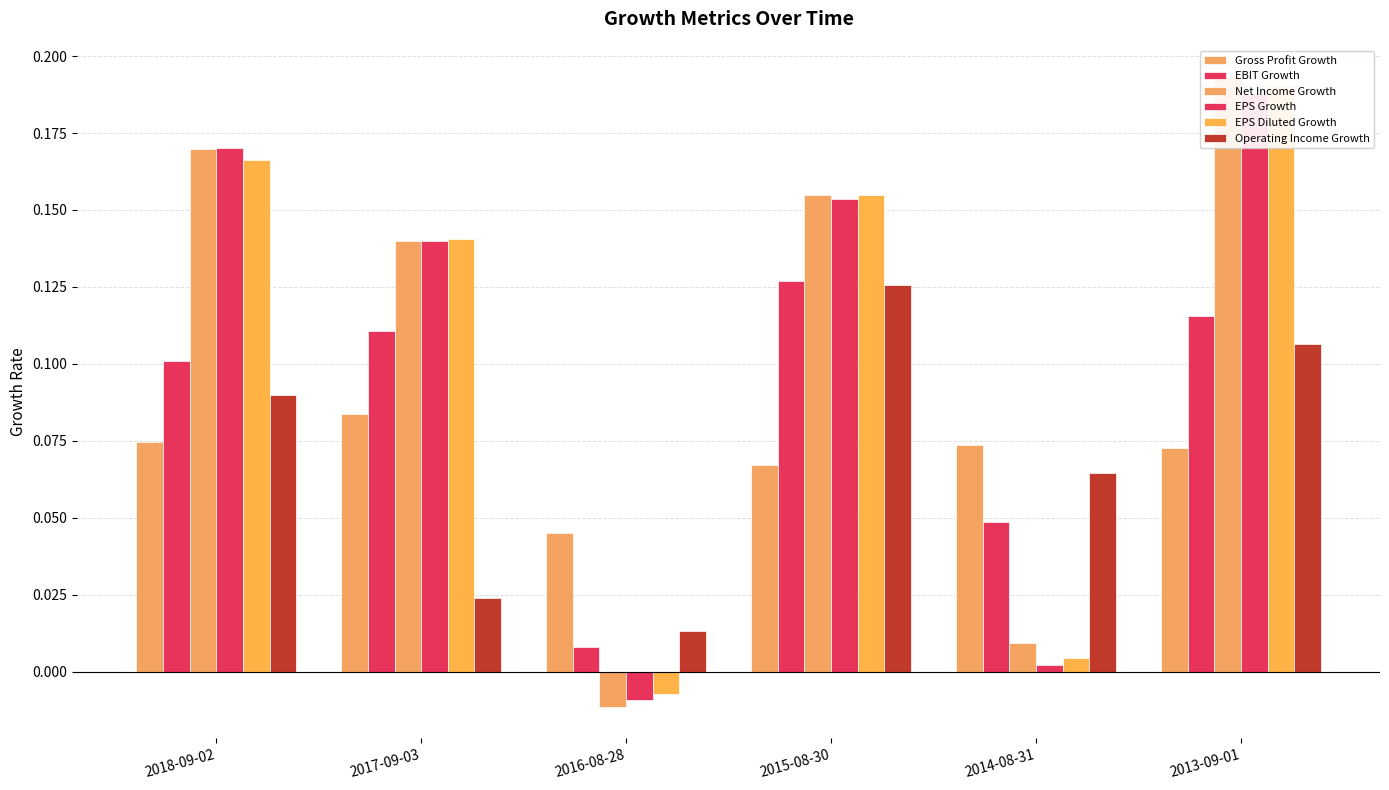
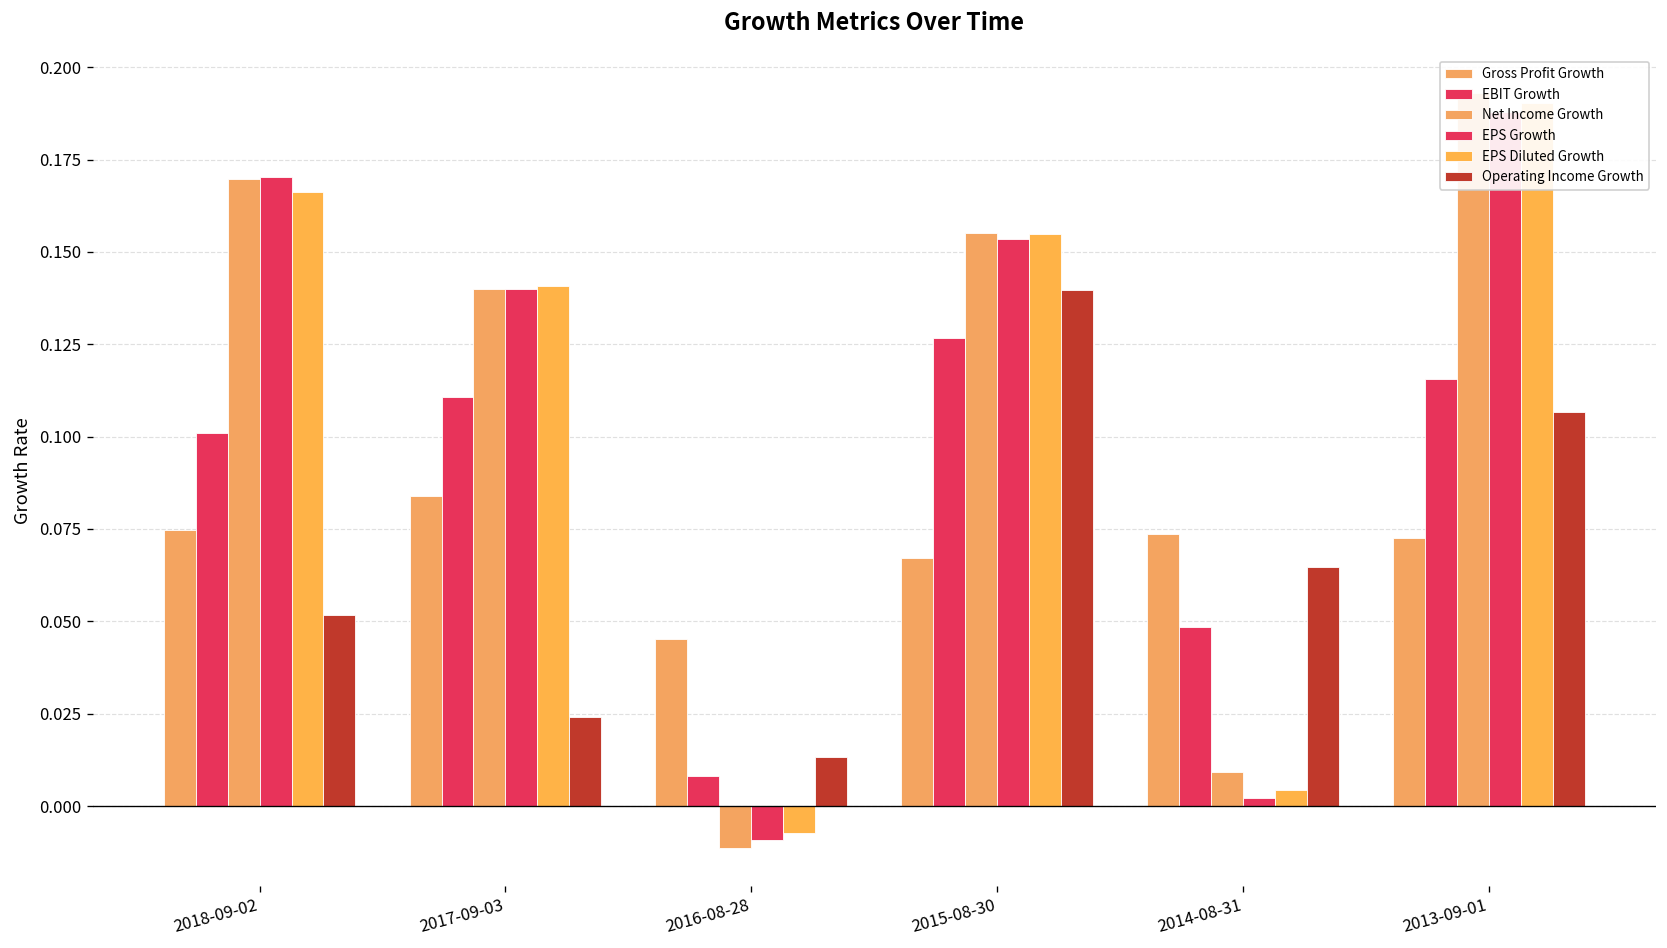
Operating Income Growth, 2018-09-02: 0.090 -> 0.052
Operating Income Growth, 2015-08-30: 0.126 -> 0.140
